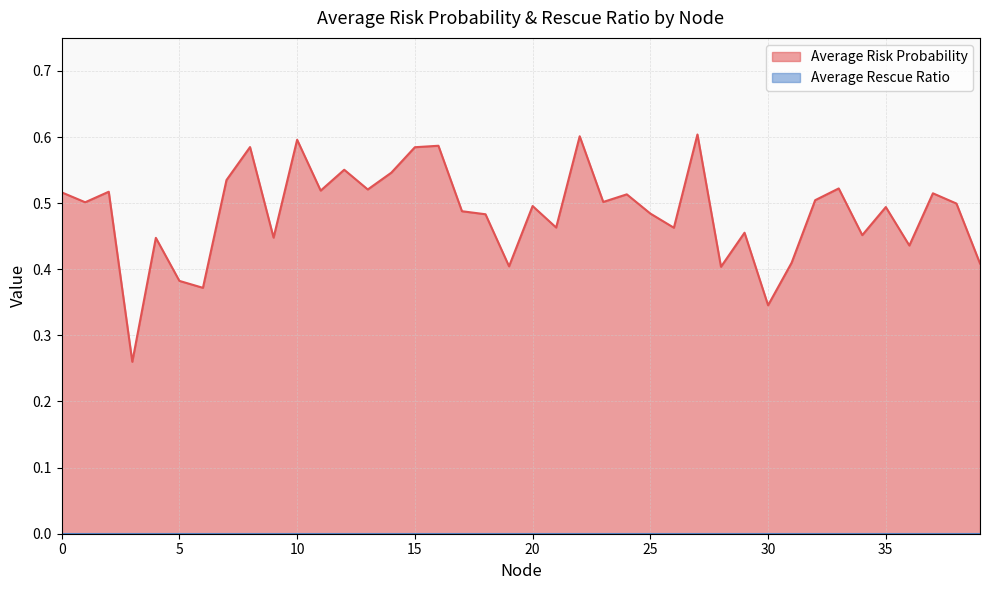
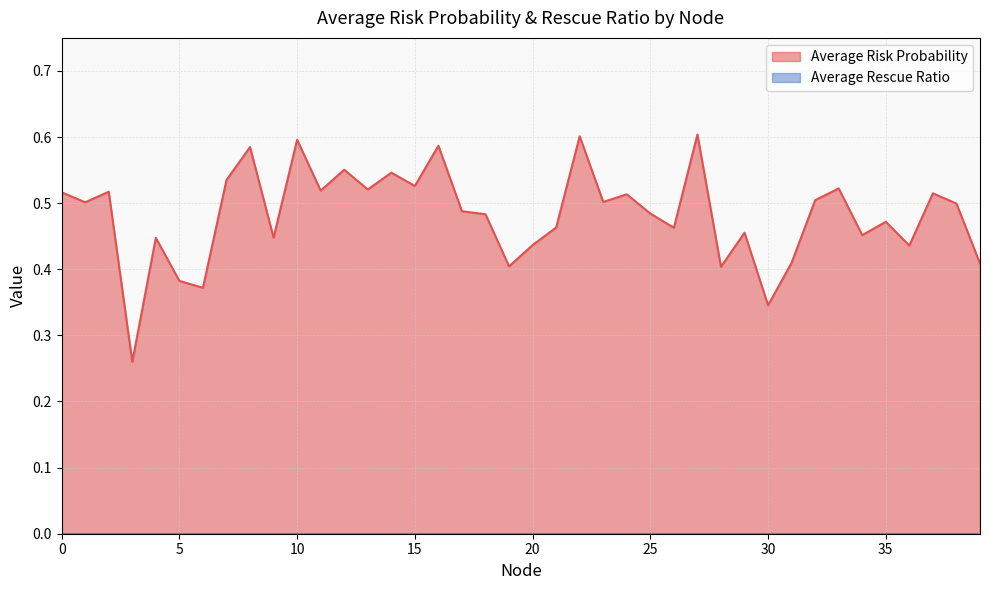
Average Risk Probability, 15: 0.58 -> 0.53
Average Risk Probability, 20: 0.50 -> 0.44
Average Risk Probability, 35: 0.49 -> 0.47
